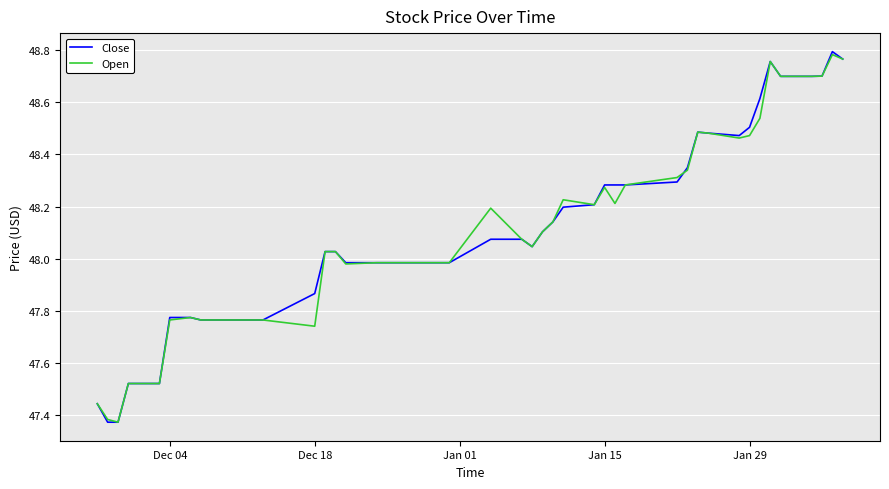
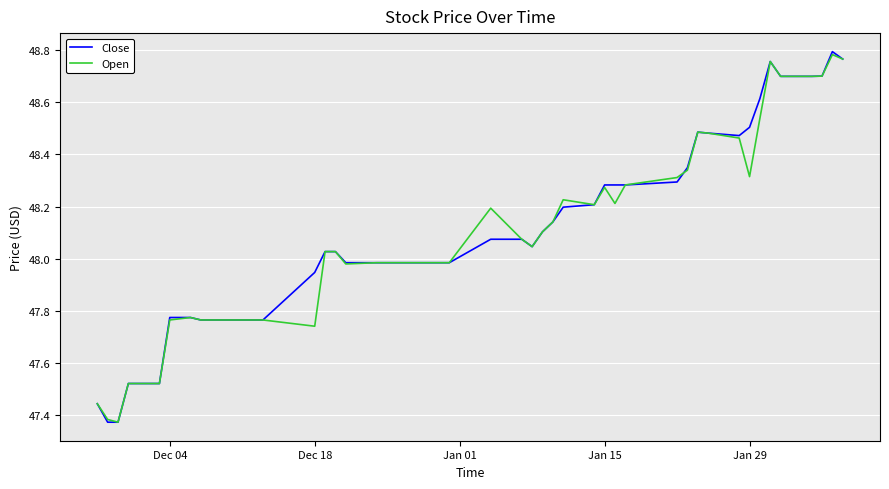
Close, Dec 18: 47.87 -> 47.95
Open, Jan 29: 48.47 -> 48.31
